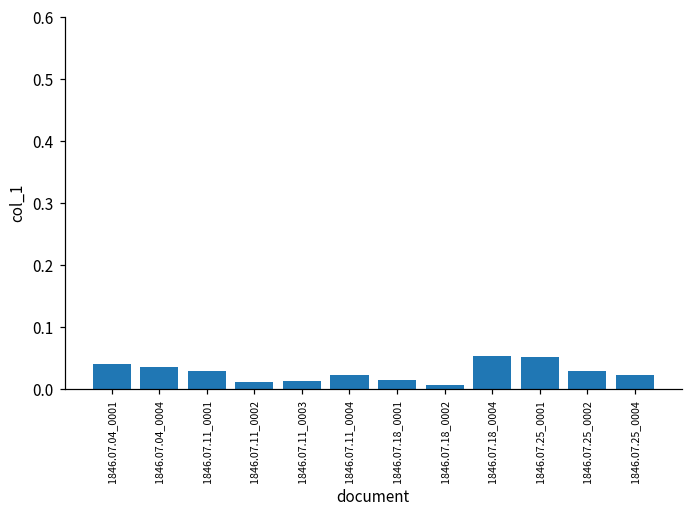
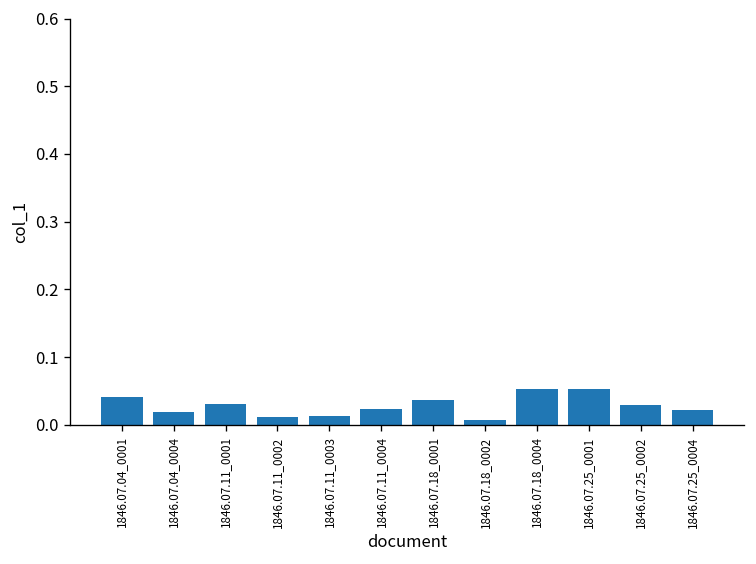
1846.07.04_0004: 0.04 -> 0.02
1846.07.18_0001: 0.02 -> 0.04
